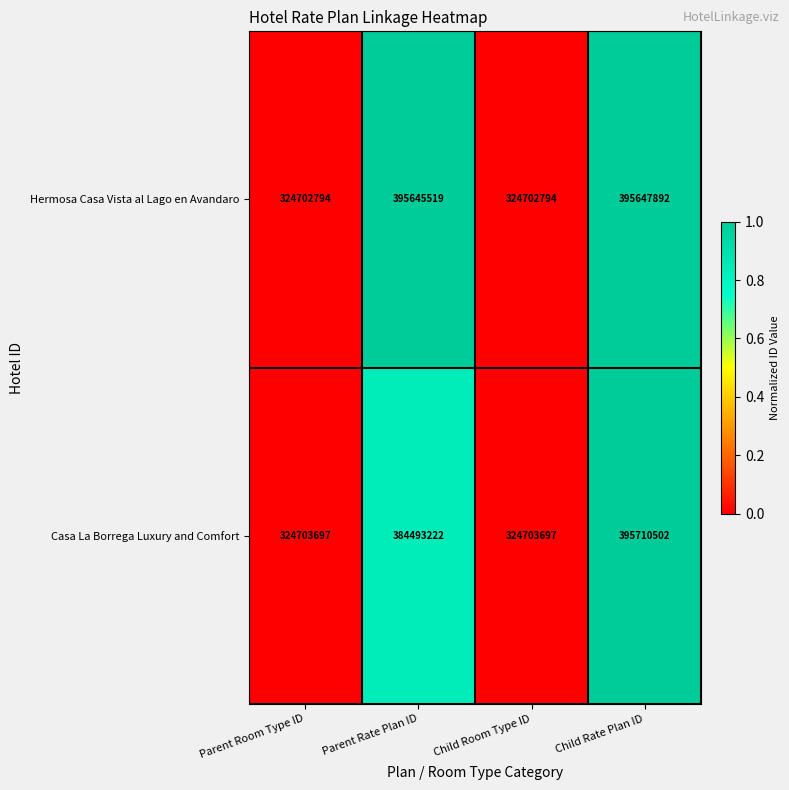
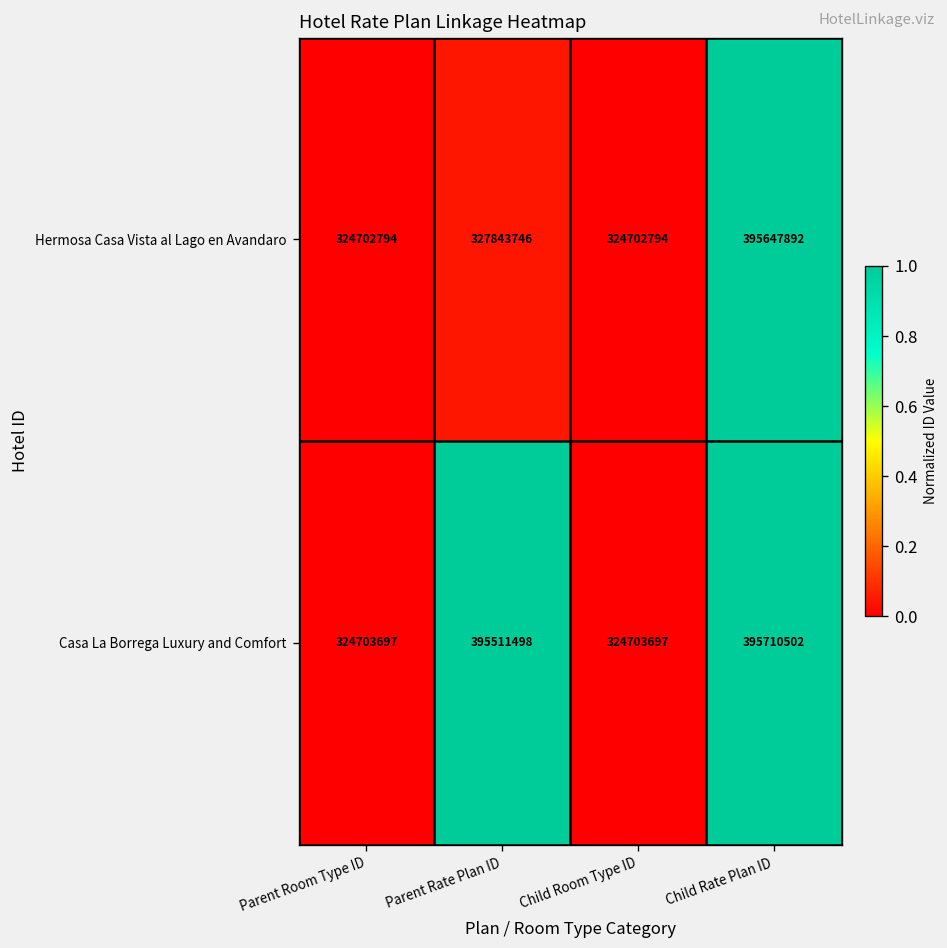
Hermosa Casa Vista al Lago en Avandaro, Parent Rate Plan ID: 395645519 -> 327843746
Casa La Borrega Luxury and Comfort, Parent Rate Plan ID: 384493222 -> 395511498
